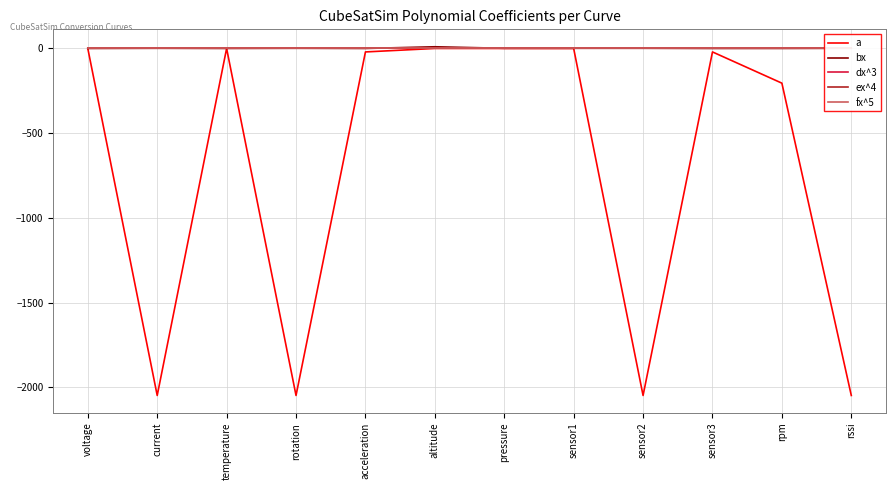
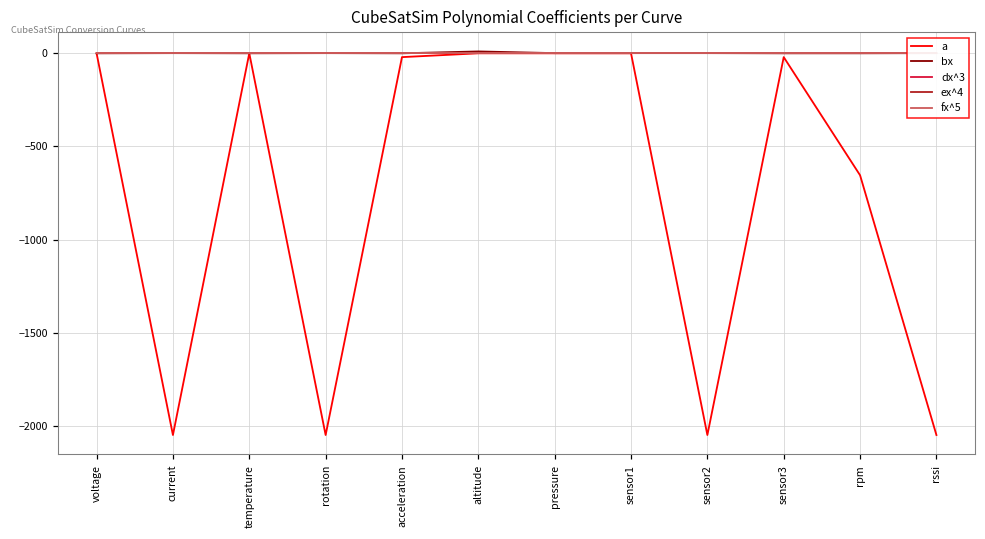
a, rpm: -200 -> -650
